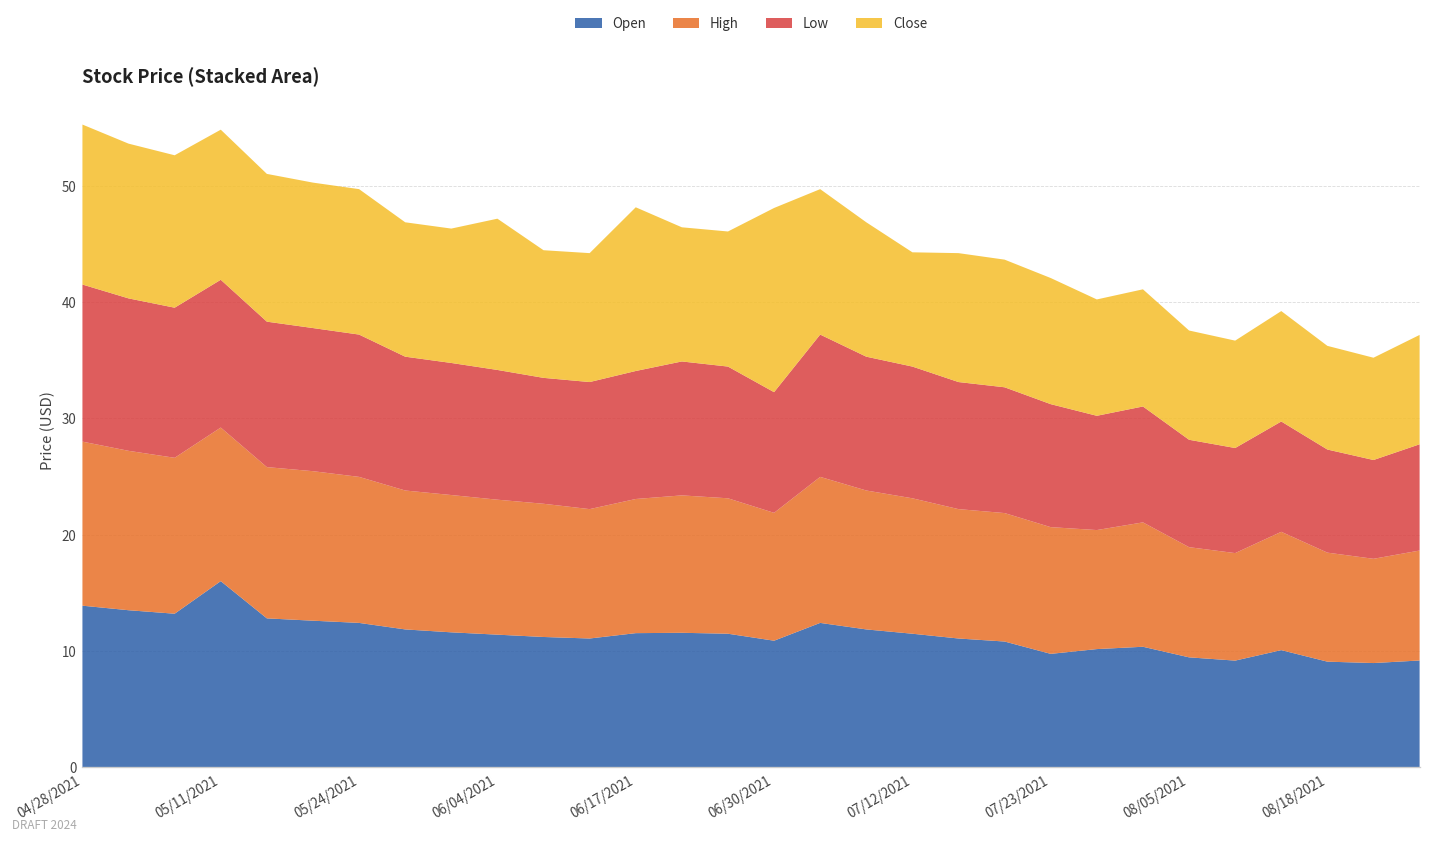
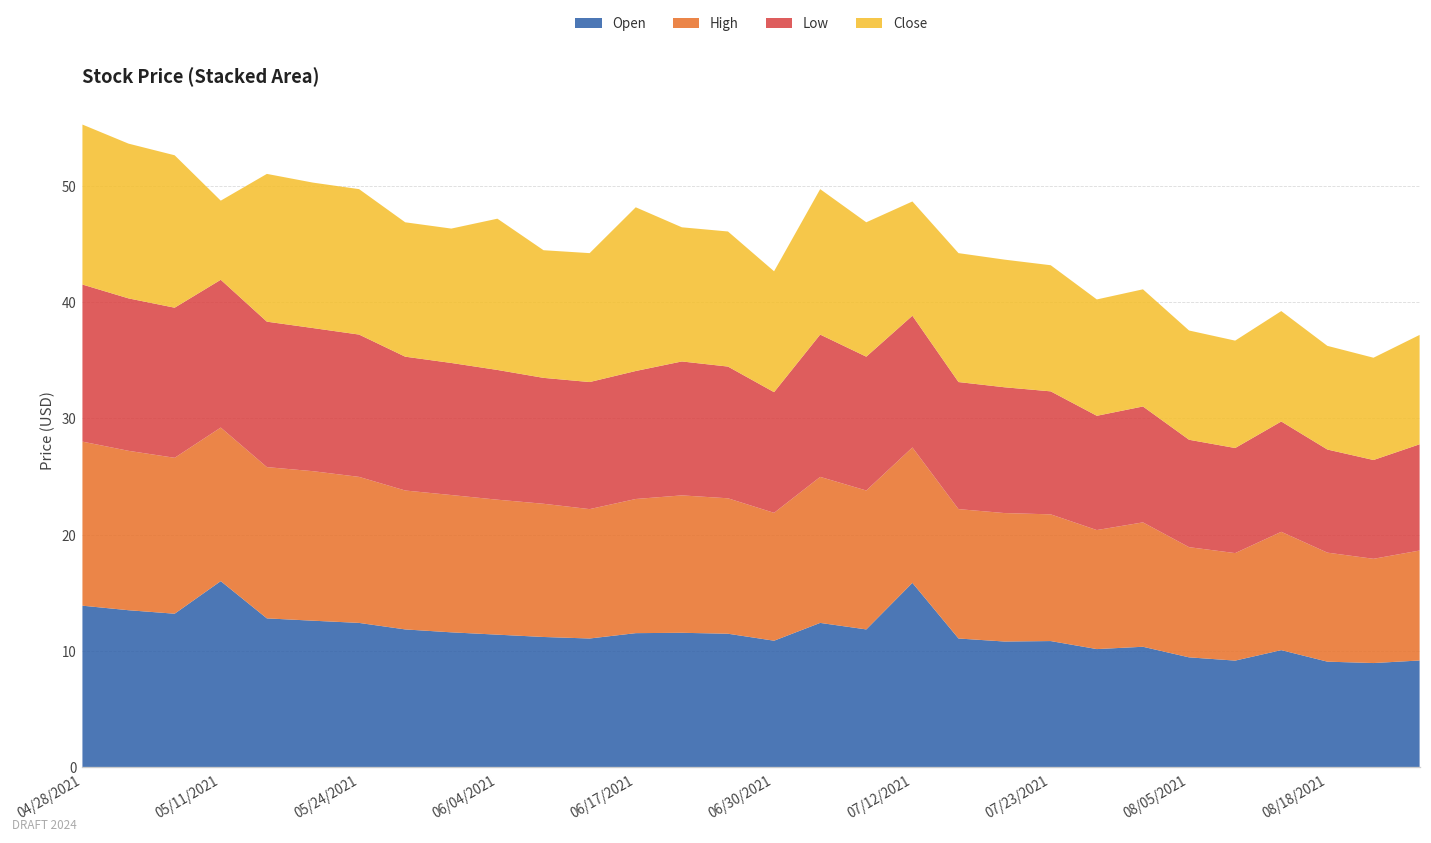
Close, 05/11/2021: 13 -> 7
Close, 06/30/2021: 16 -> 10
Open, 07/12/2021: 11 -> 16
Open, 07/23/2021: 10 -> 11
